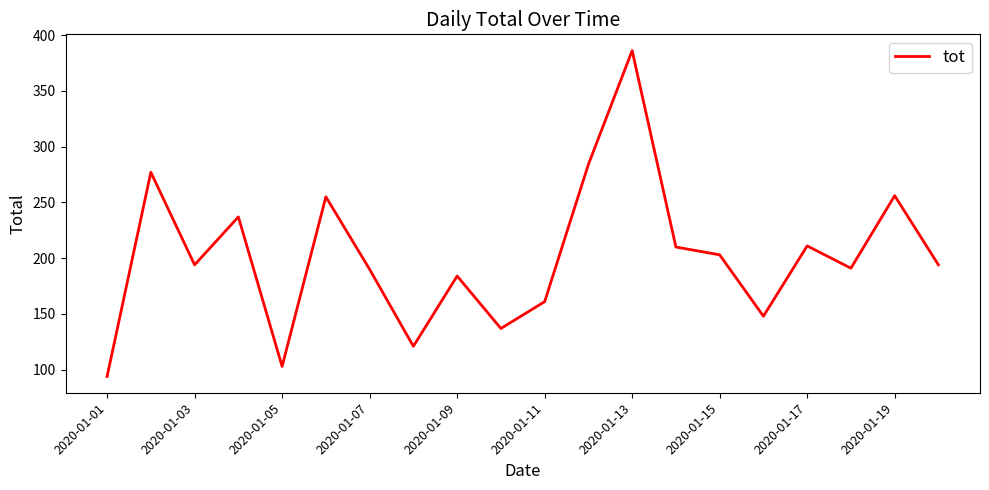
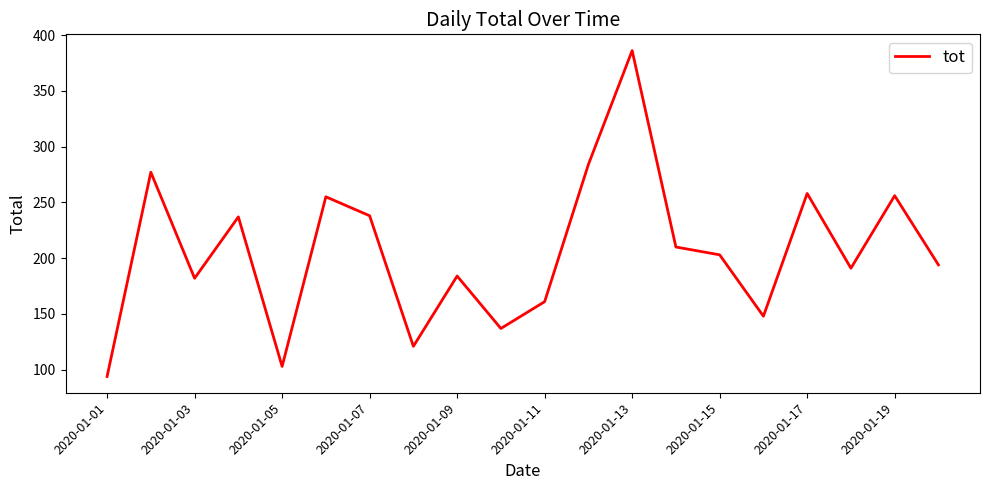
2020-01-03: 194 -> 182
2020-01-07: 190 -> 238
2020-01-17: 211 -> 258
